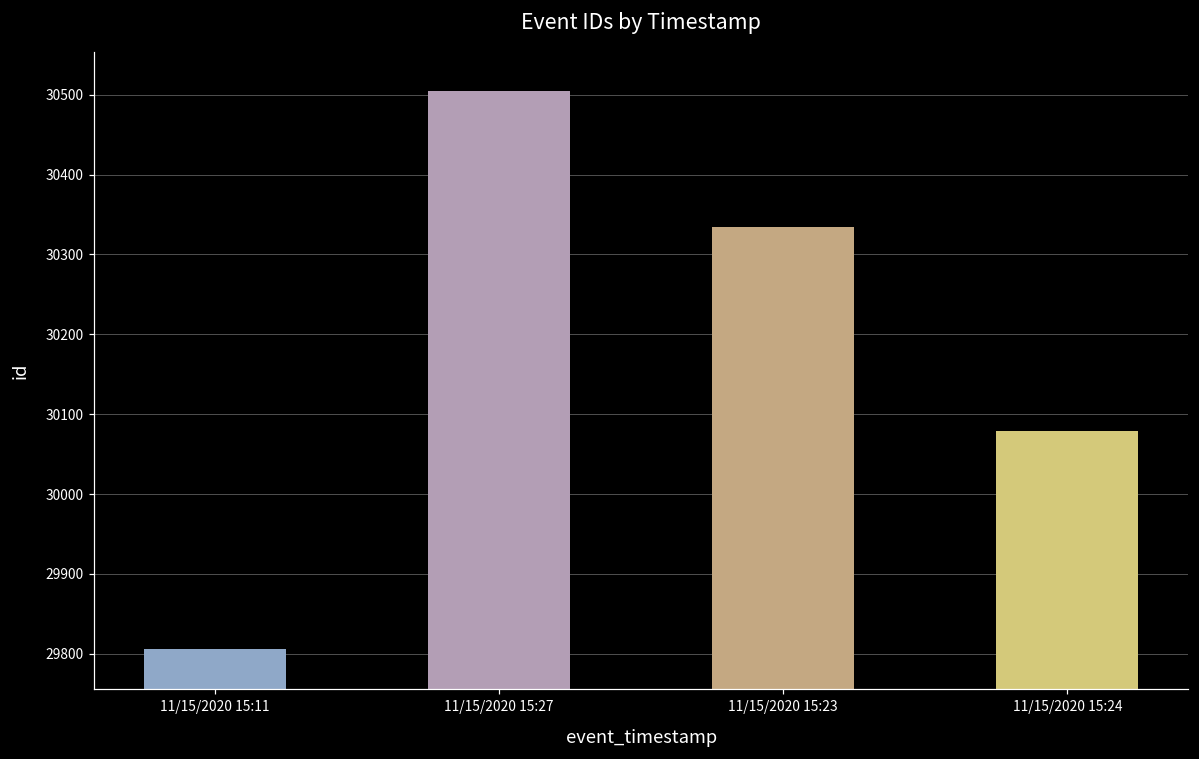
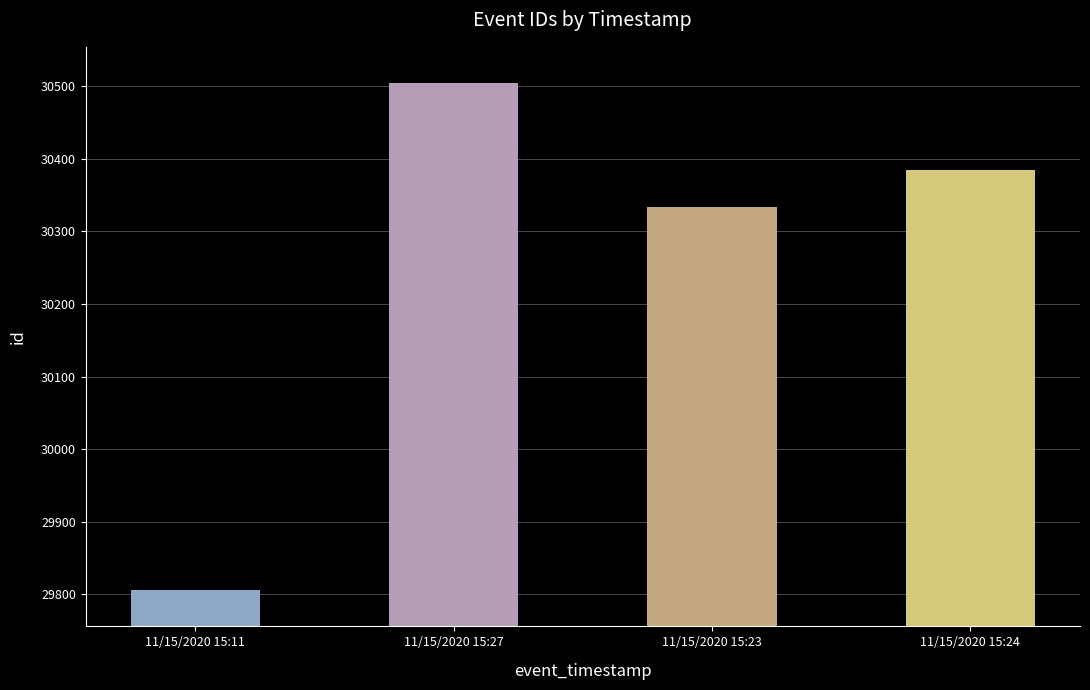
11/15/2020 15:24: 30080 -> 30390
